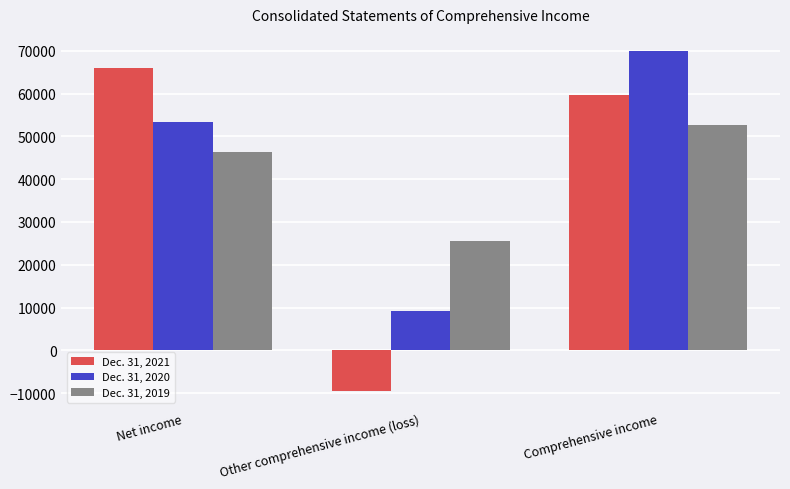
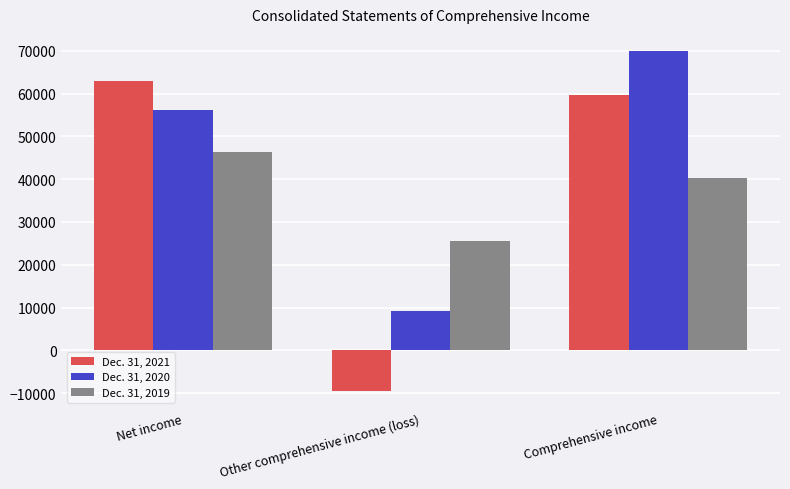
Dec. 31, 2021, Net income: 66000 -> 63000
Dec. 31, 2020, Net income: 53000 -> 56000
Dec. 31, 2019, Comprehensive income: 53000 -> 40000
